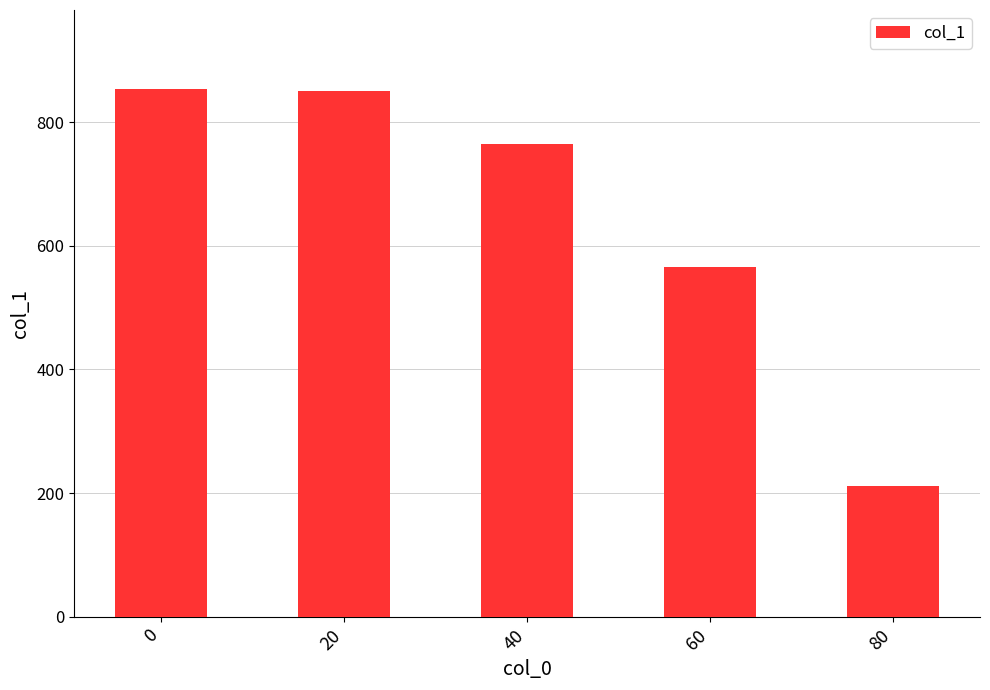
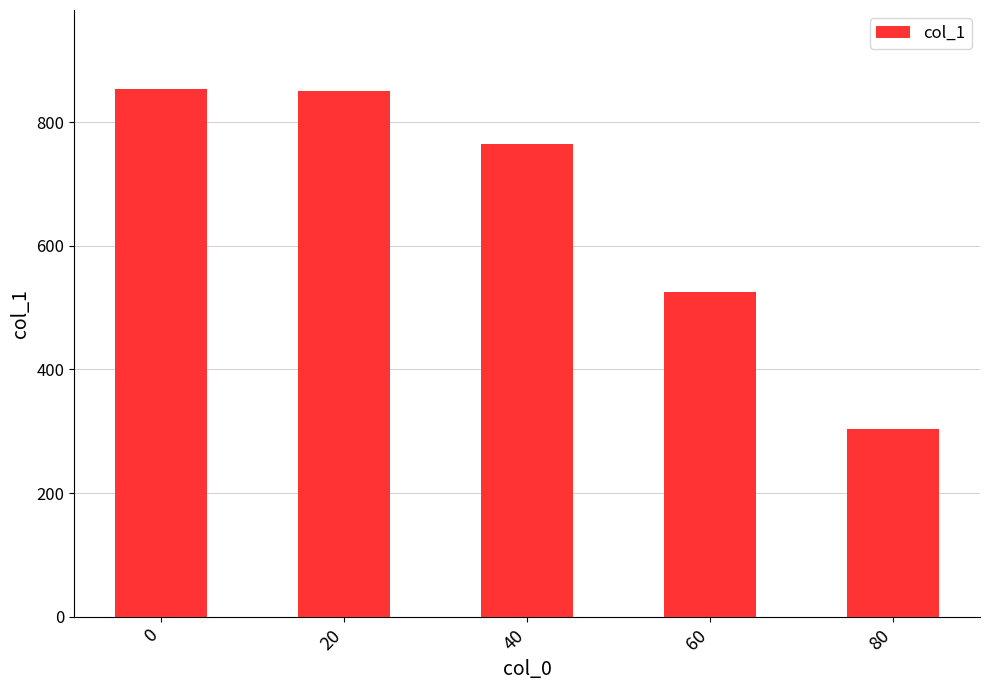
60: 570 -> 530
80: 210 -> 300
